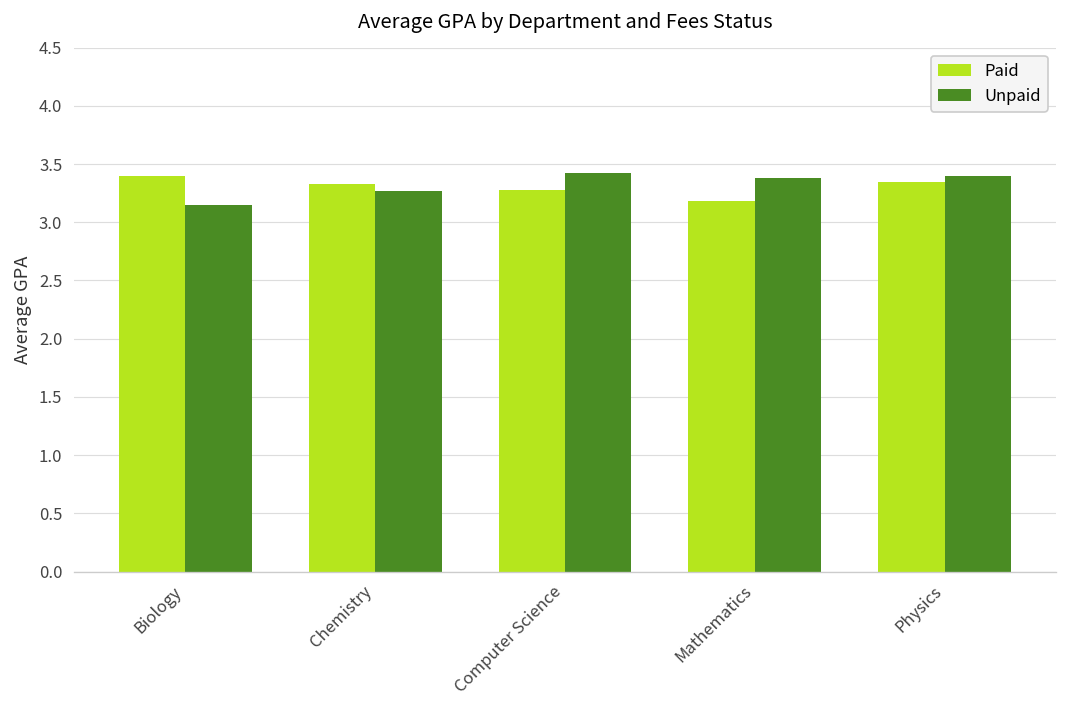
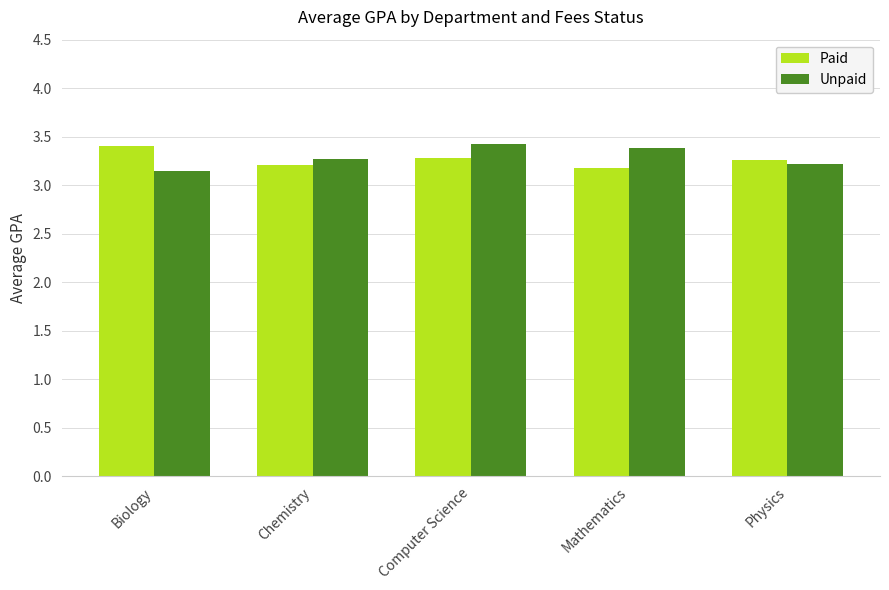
Paid, Chemistry: 3.3 -> 3.2
Paid, Physics: 3.4 -> 3.3
Unpaid, Physics: 3.4 -> 3.2
